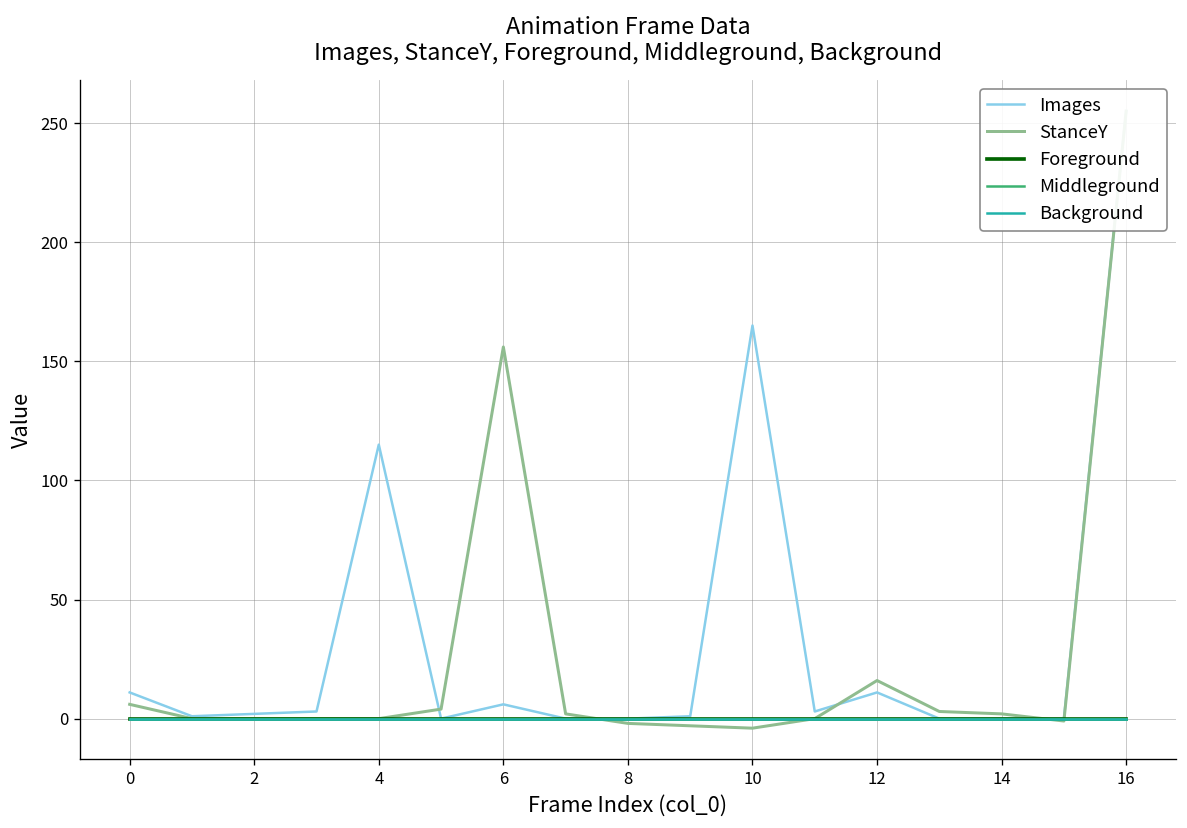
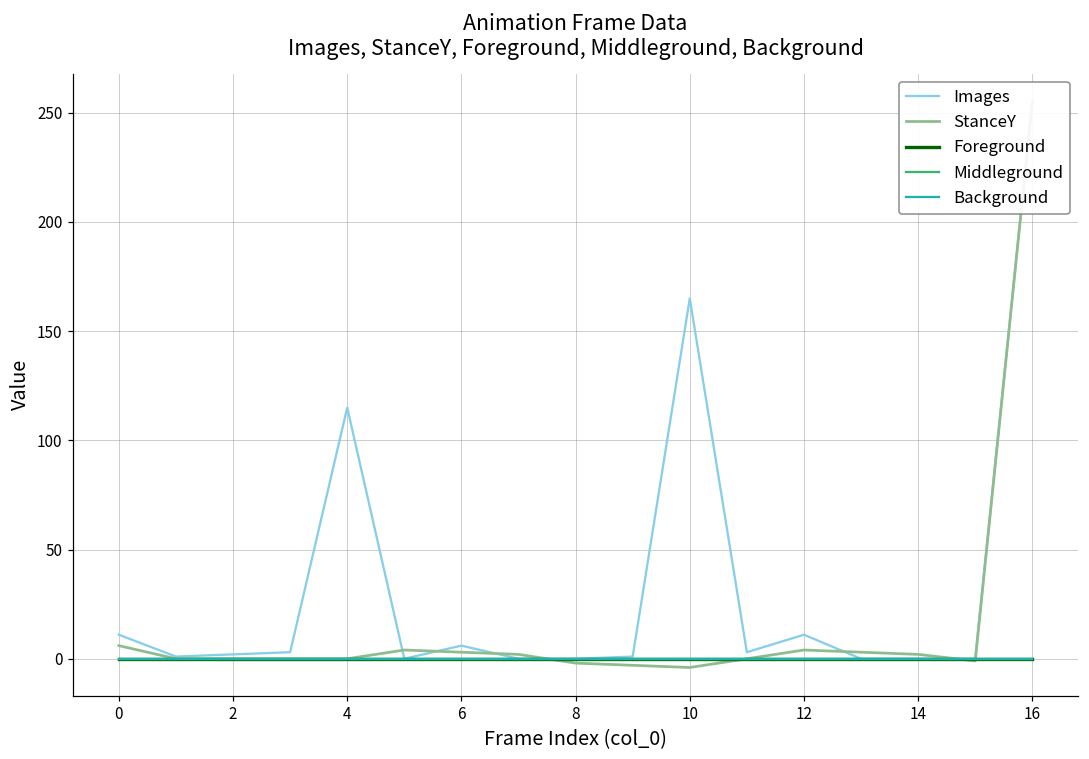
StanceY, 6: 156 -> 3
StanceY, 12: 16 -> 4
